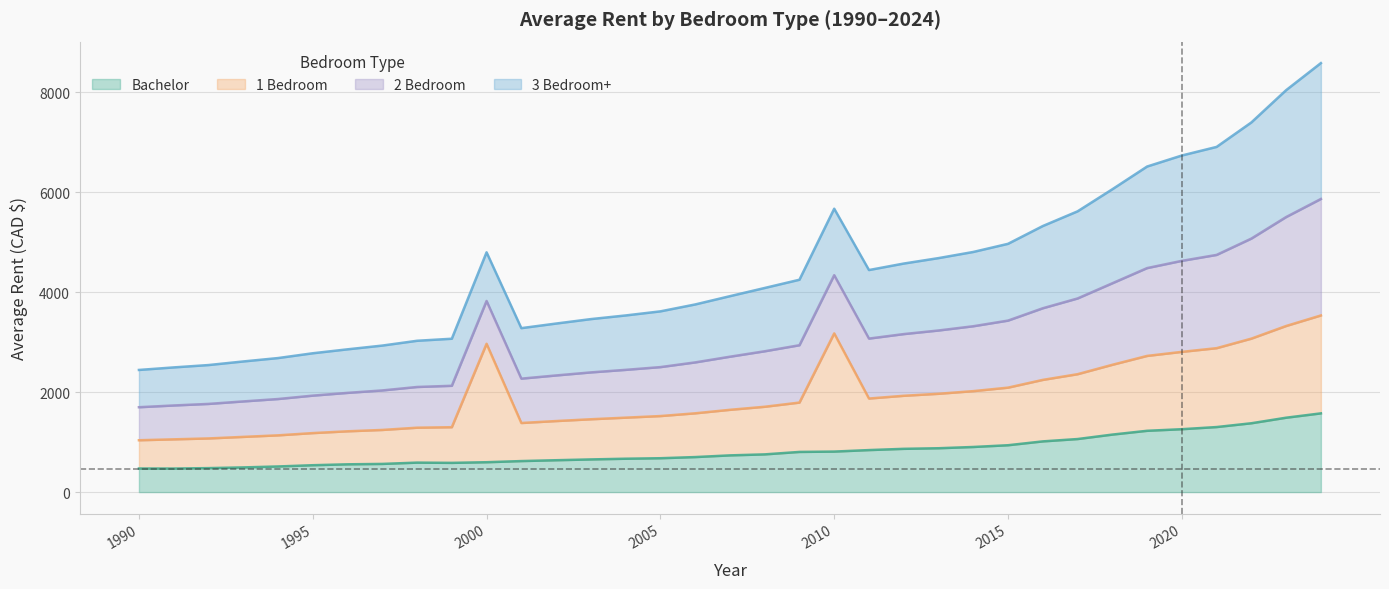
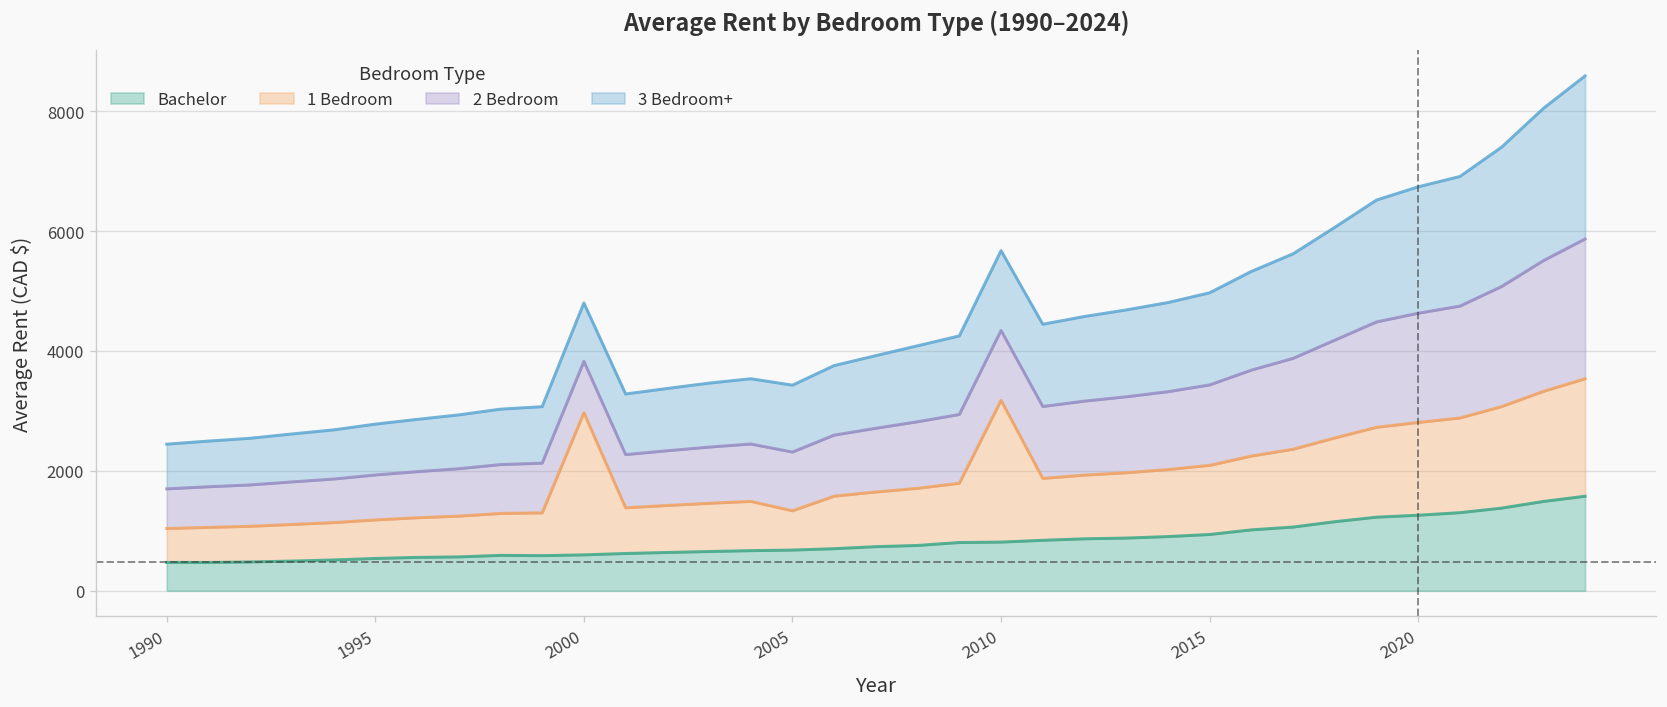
1 Bedroom, 2005: 800 -> 700
